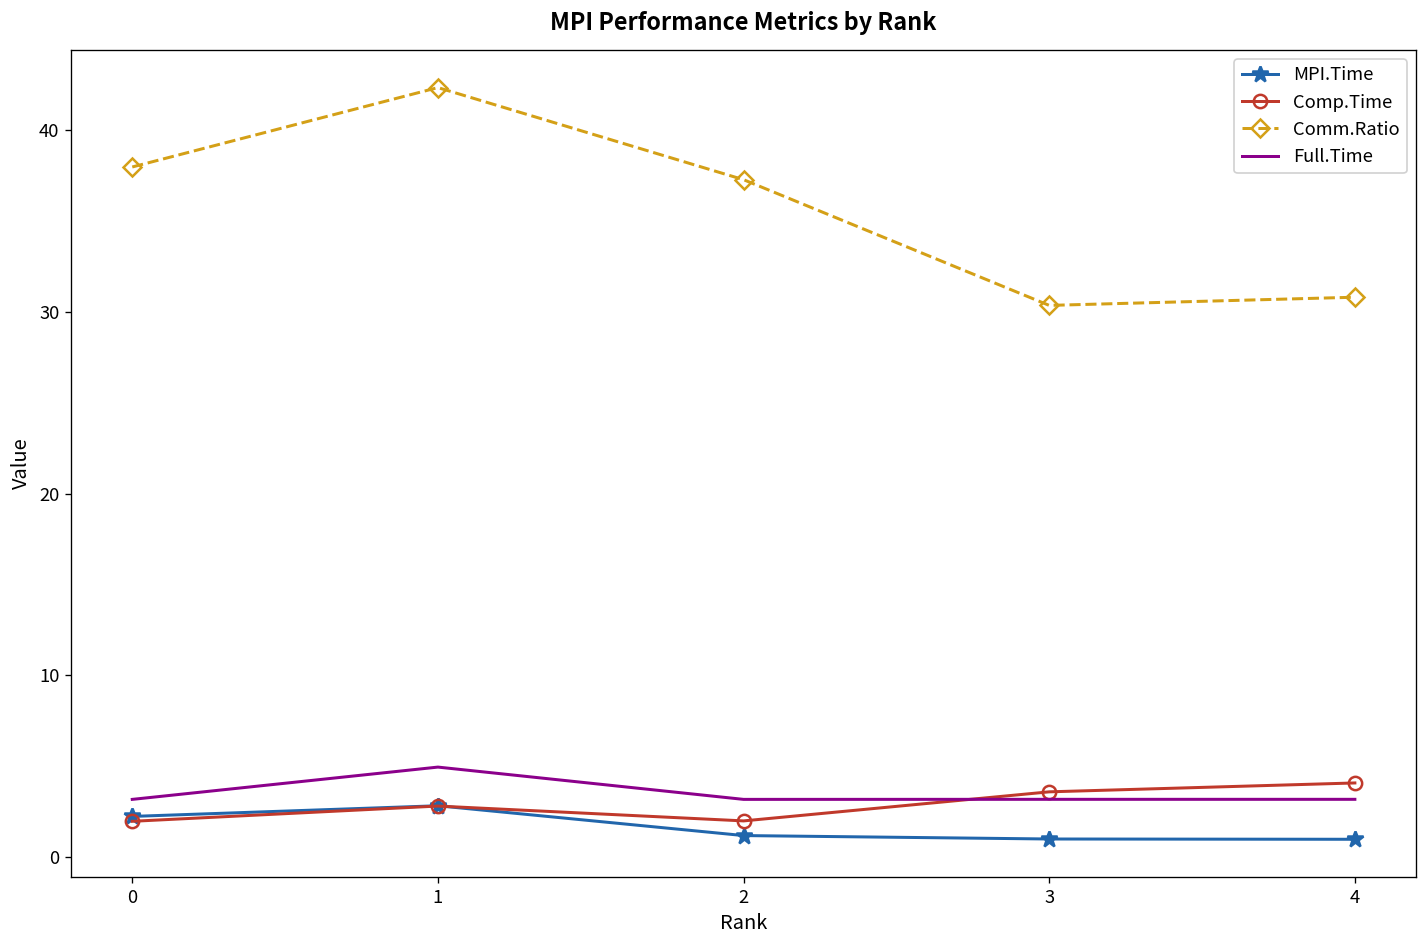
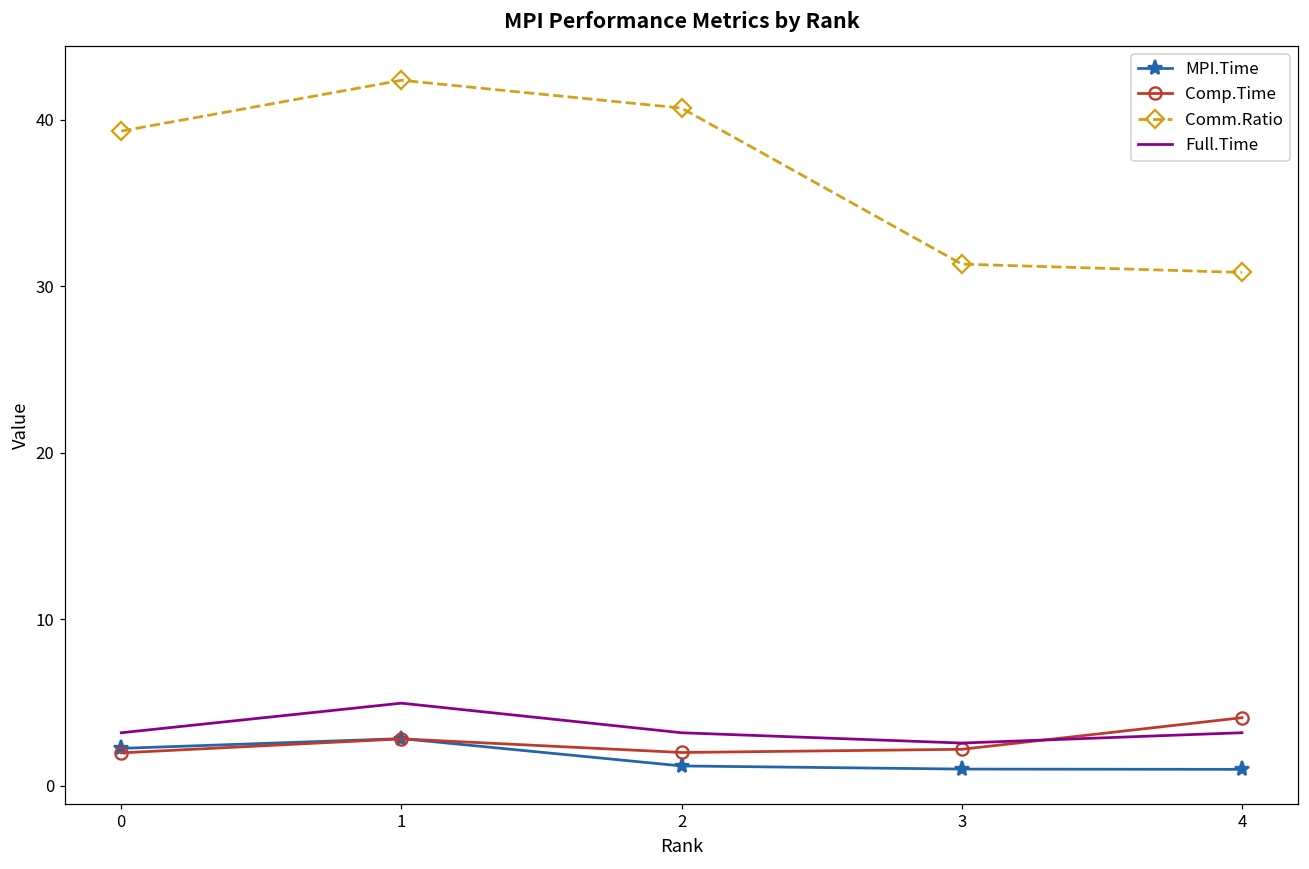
Comm.Ratio, 0: 38.0 -> 39.3
Comm.Ratio, 2: 37.3 -> 40.7
Comp.Time, 3: 3.6 -> 2.2
Comm.Ratio, 3: 30.4 -> 31.3
Full.Time, 3: 3.2 -> 2.6
